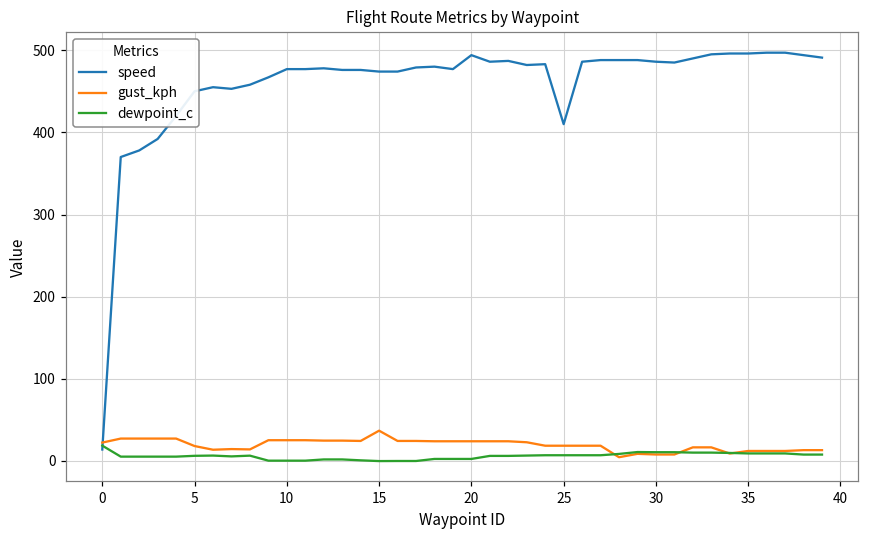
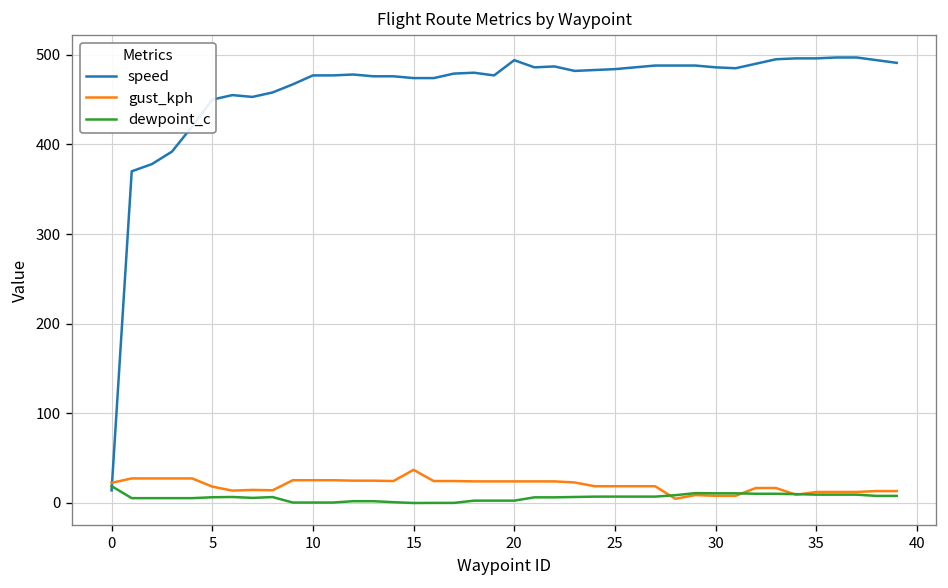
speed, 25: 410 -> 480
